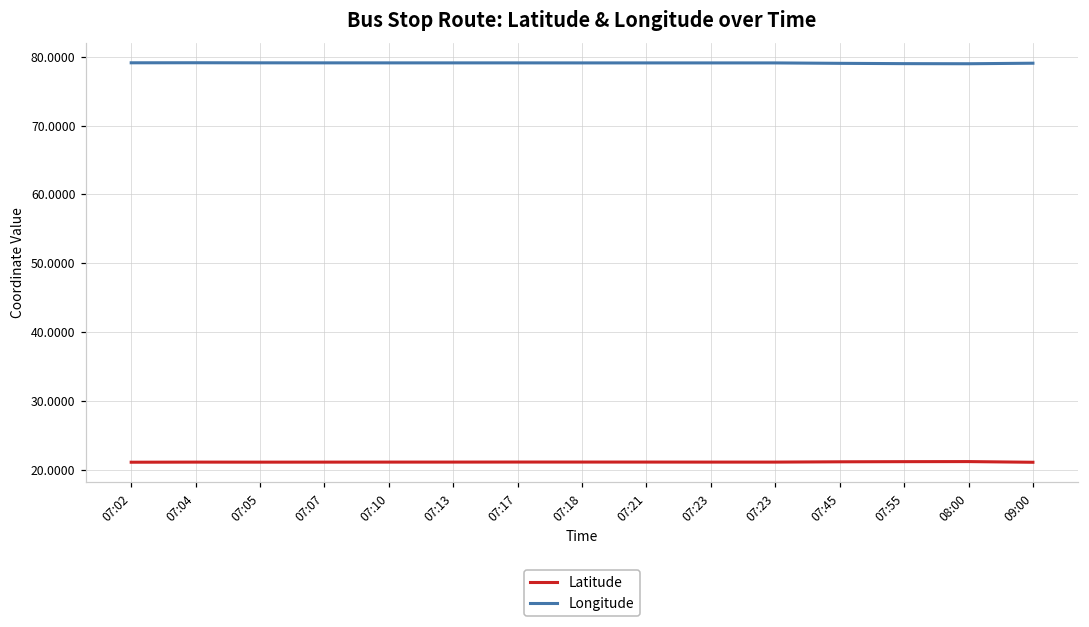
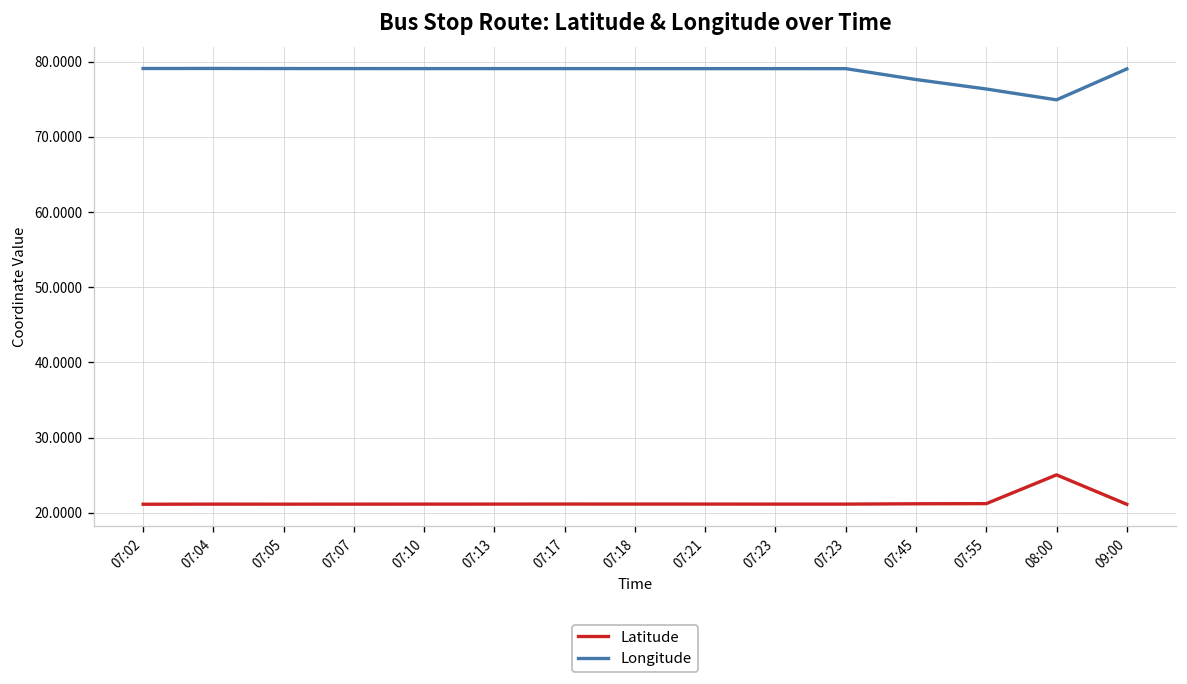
Longitude, 07:45: 79 -> 78
Longitude, 07:55: 79 -> 76
Latitude, 08:00: 21 -> 25
Longitude, 08:00: 79 -> 75
